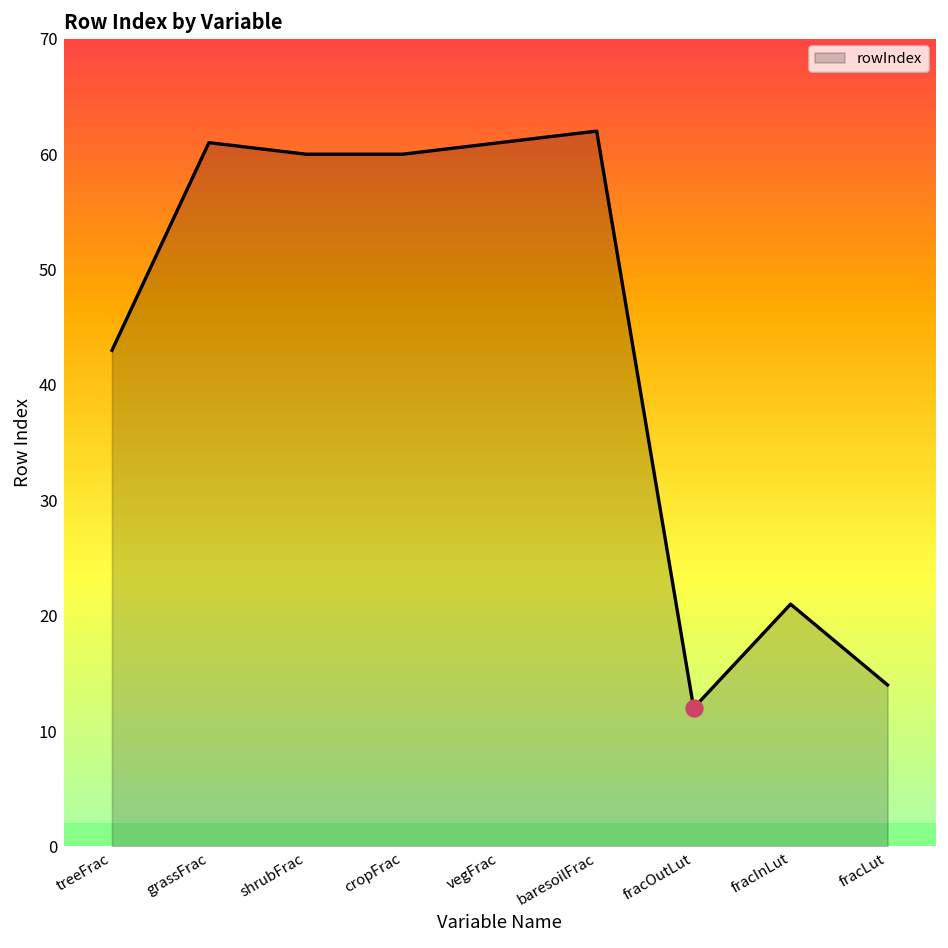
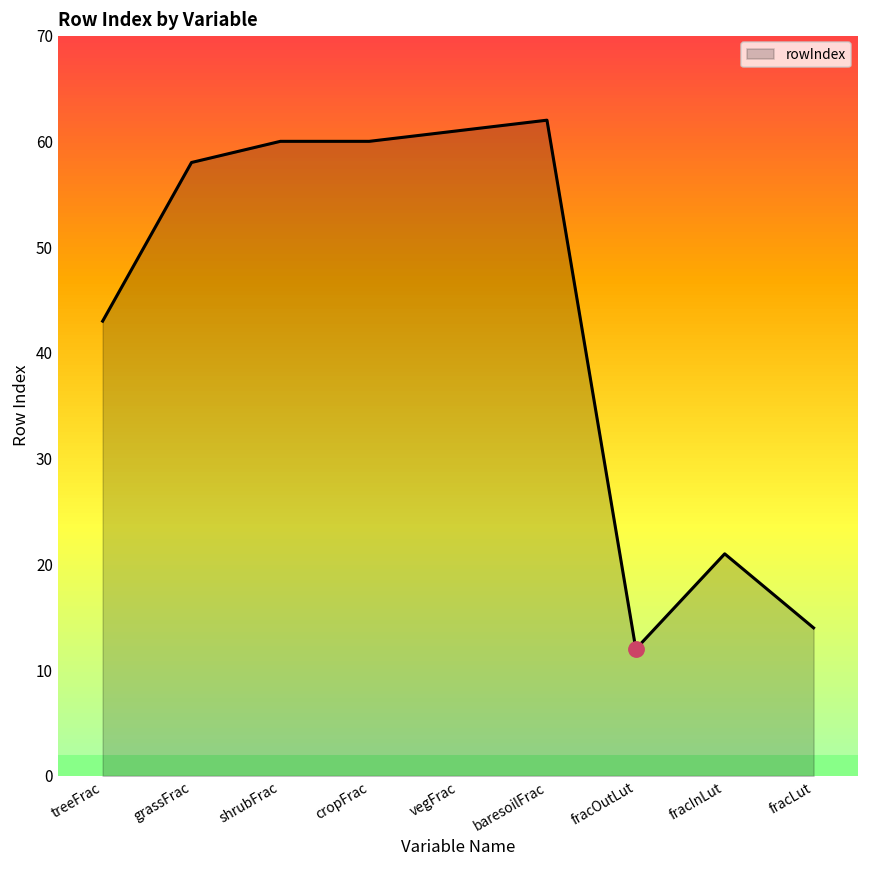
rowIndex, grassFrac: 61 -> 58
